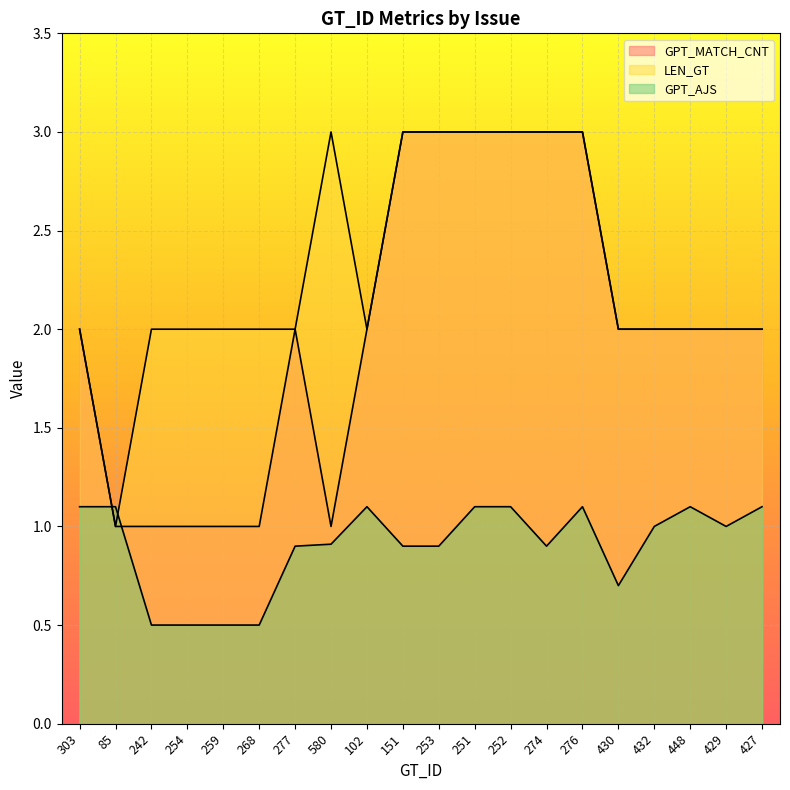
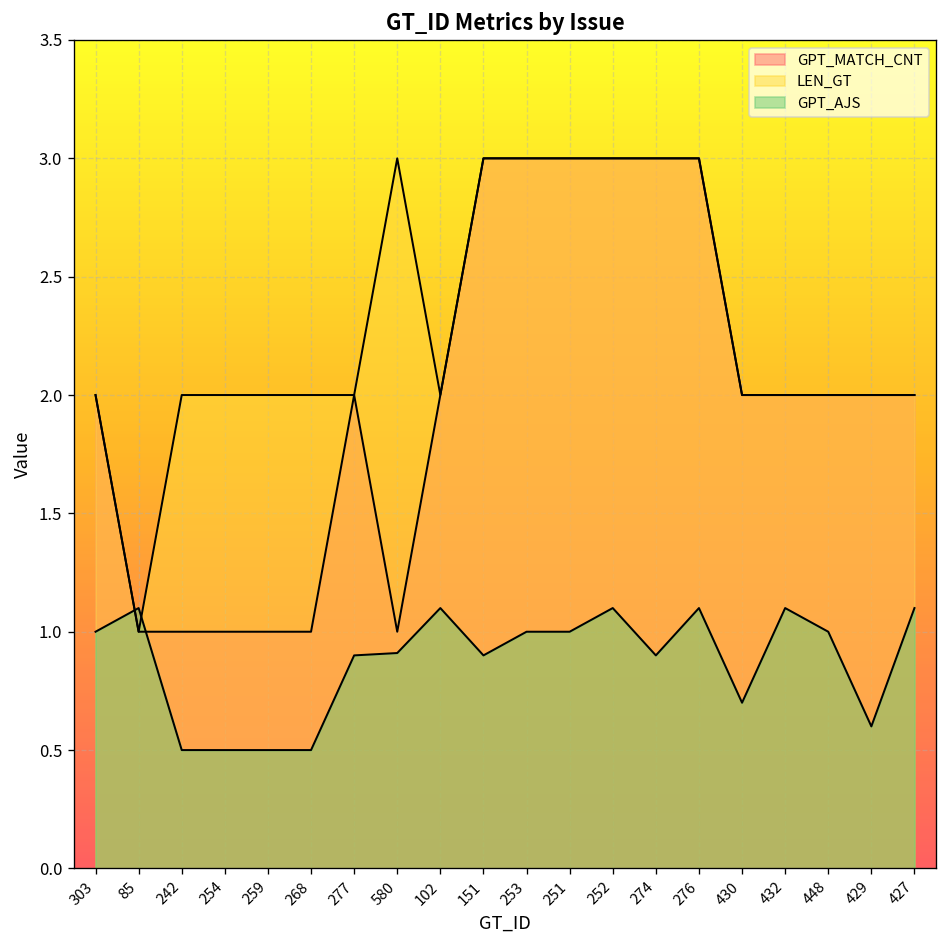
GPT_AJS, 303: 1.1 -> 1.0
GPT_AJS, 253: 0.9 -> 1.0
GPT_AJS, 251: 1.1 -> 1.0
GPT_AJS, 432: 1.0 -> 1.1
GPT_AJS, 448: 1.1 -> 1.0
GPT_AJS, 429: 1.0 -> 0.6
